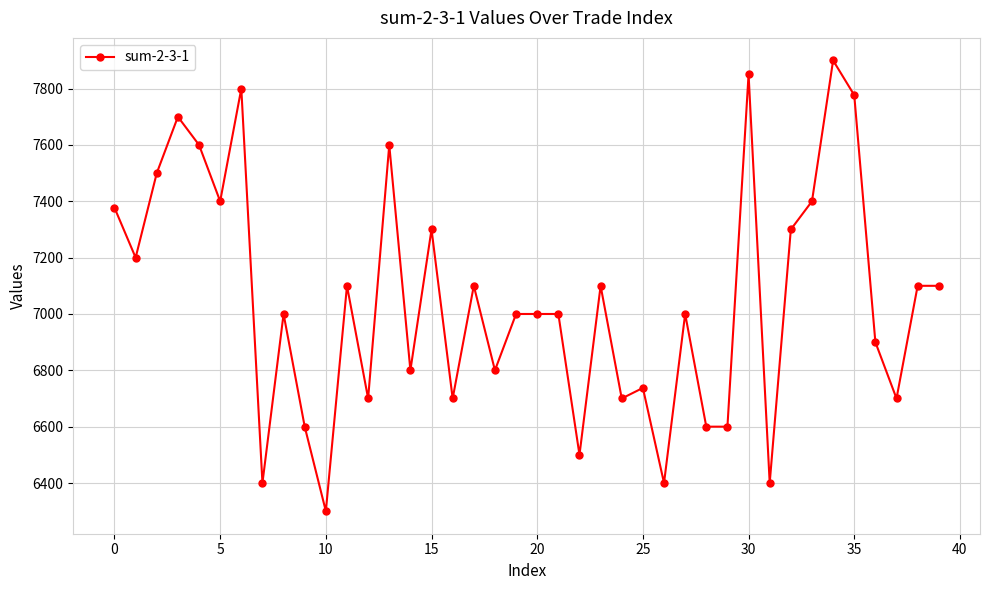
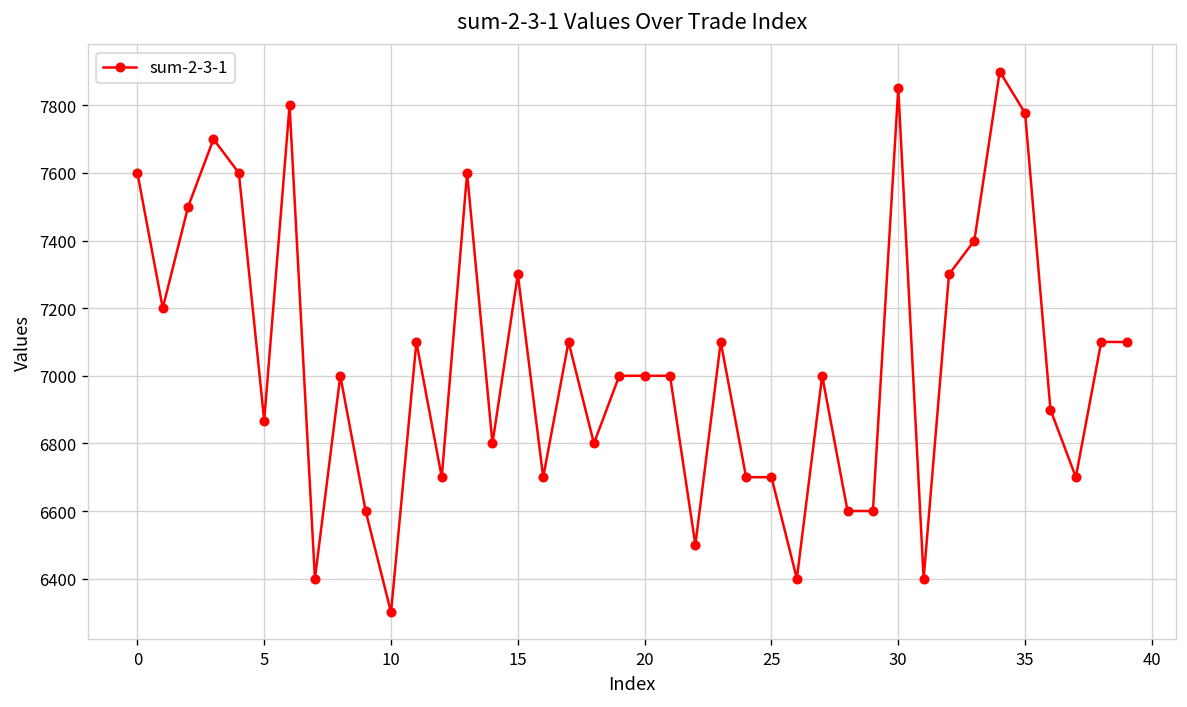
0: 7380 -> 7600
5: 7400 -> 6870
25: 6740 -> 6700
